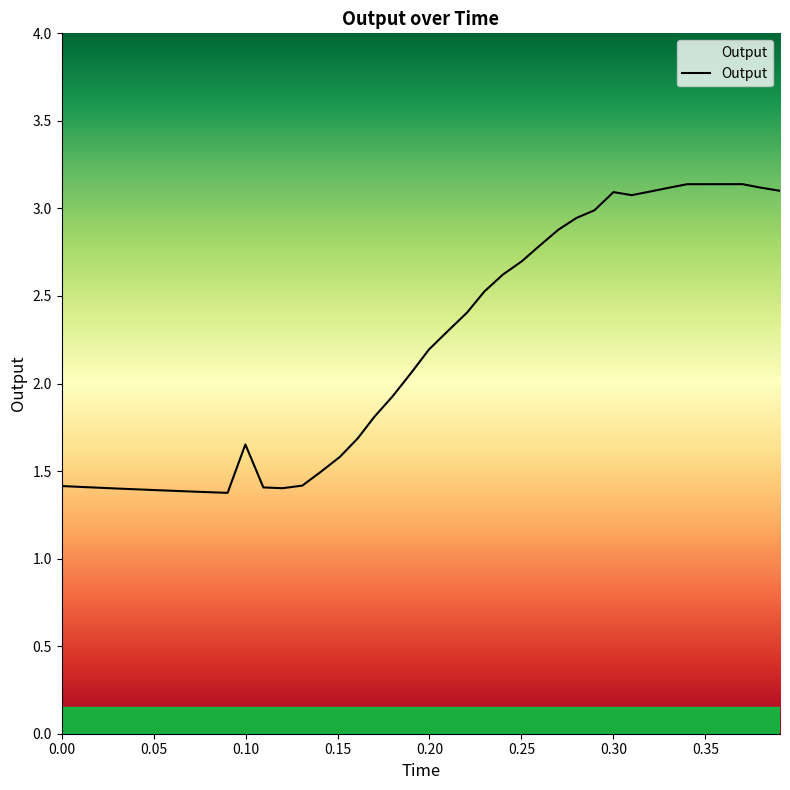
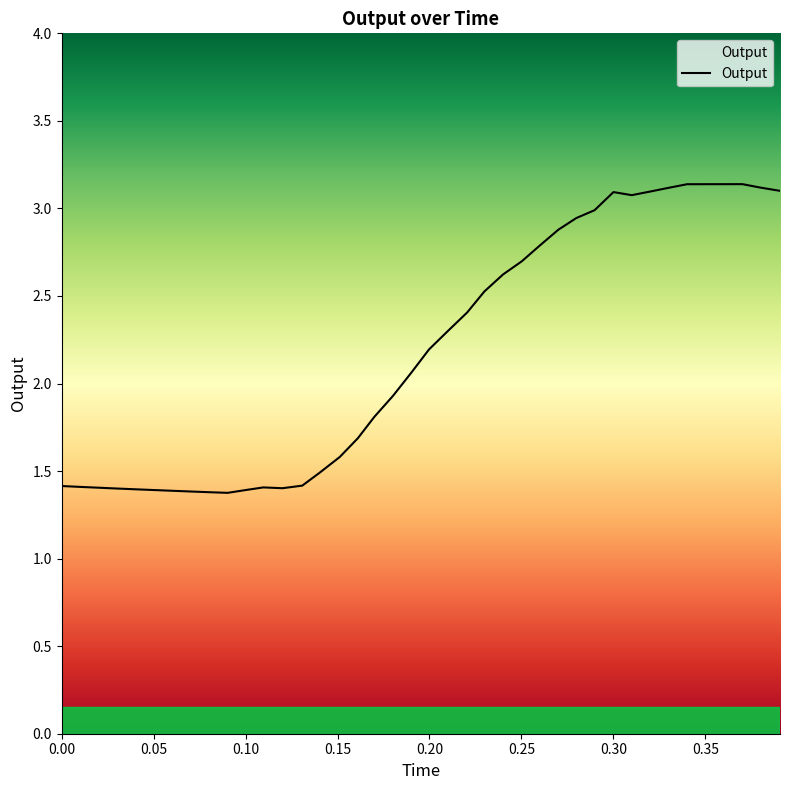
0.10: 1.65 -> 1.39
